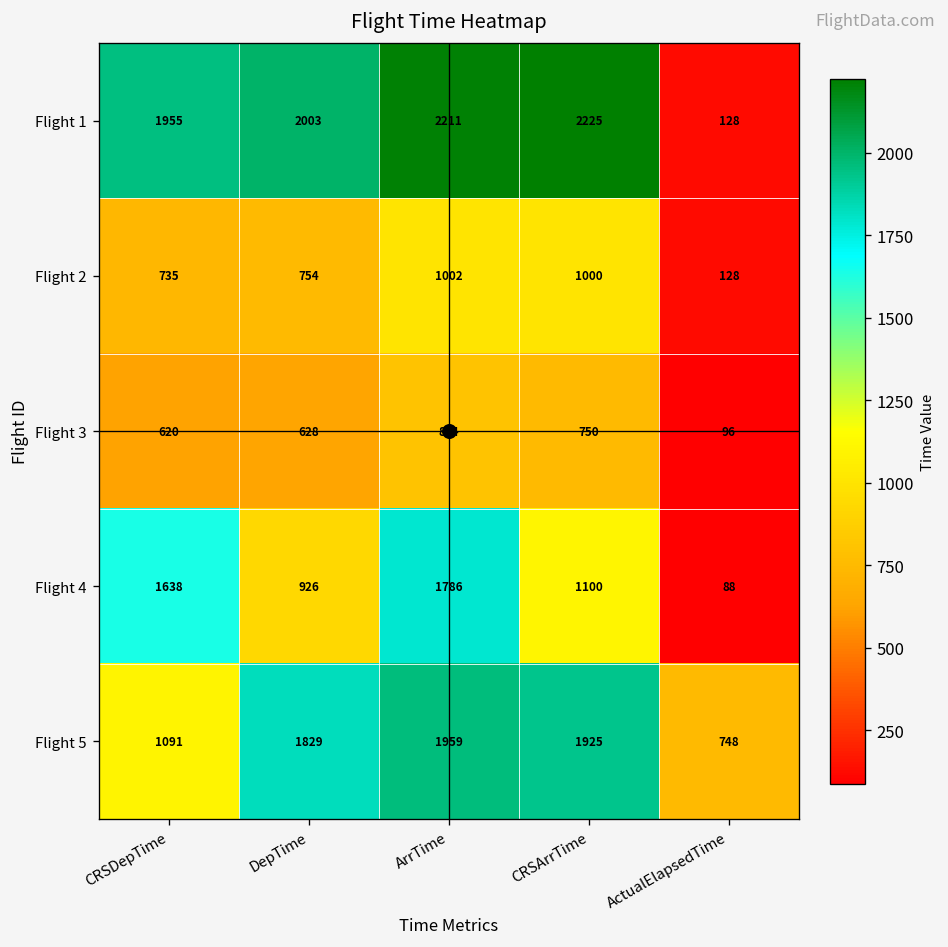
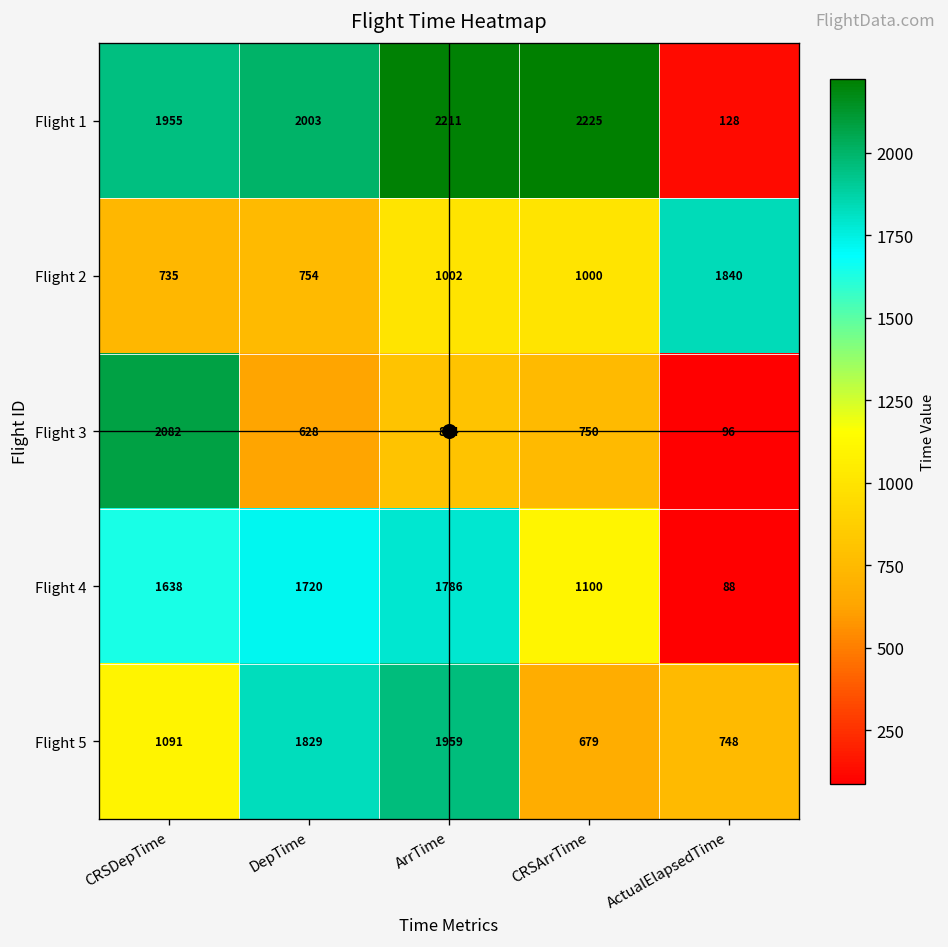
Flight 2, ActualElapsedTime: 128 -> 1840
Flight 3, CRSDepTime: 620 -> 2082
Flight 4, DepTime: 926 -> 1720
Flight 5, CRSArrTime: 1925 -> 679
